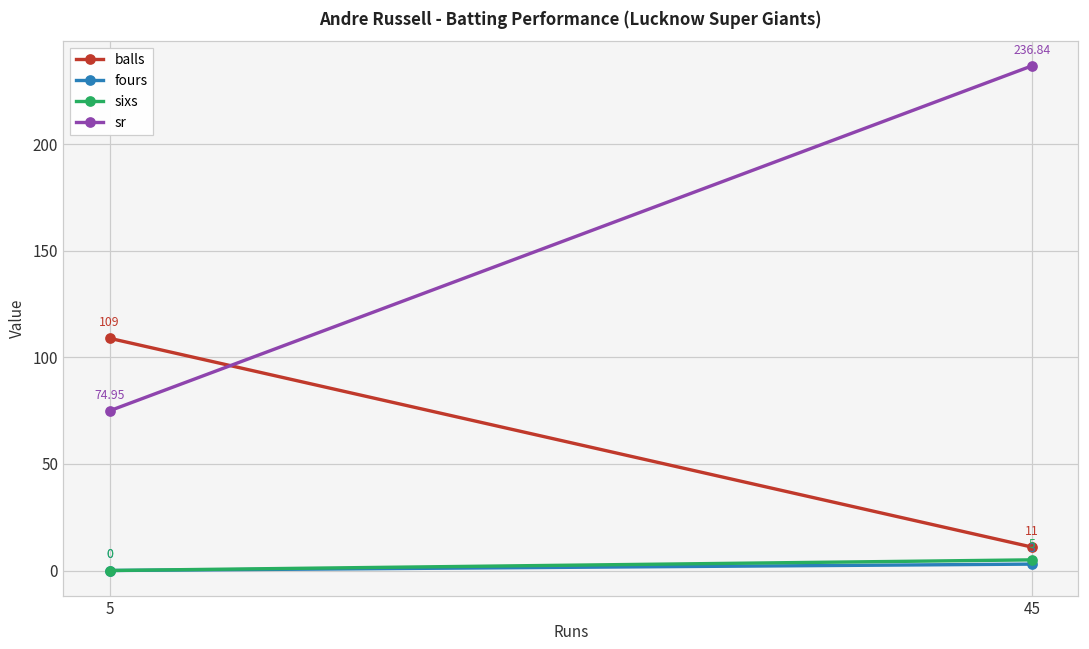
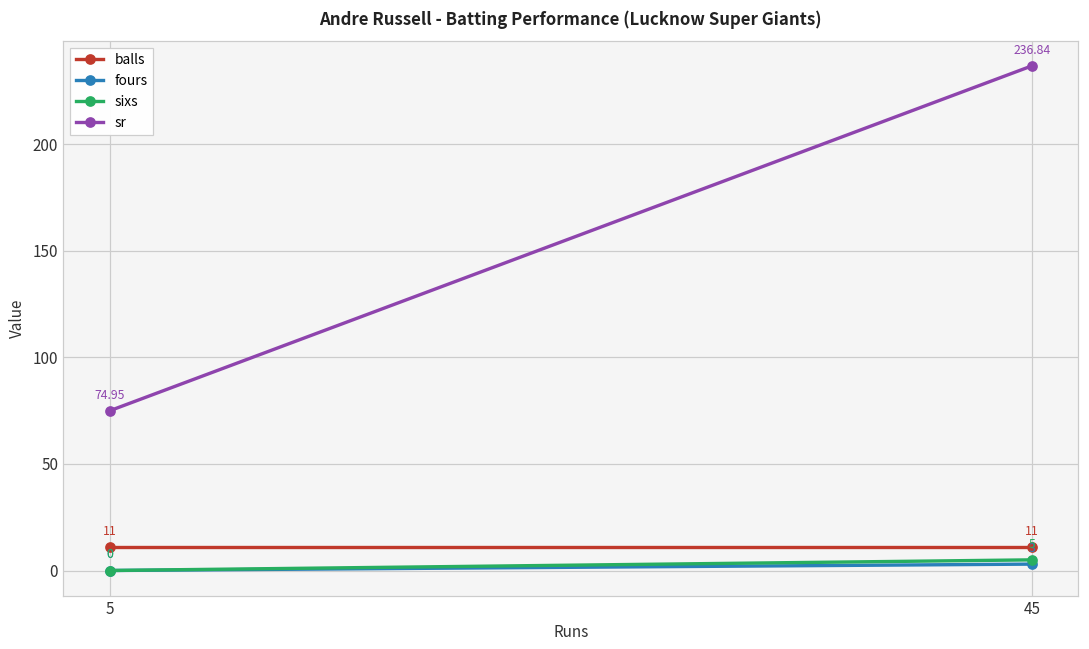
balls, 5: 109 -> 11
